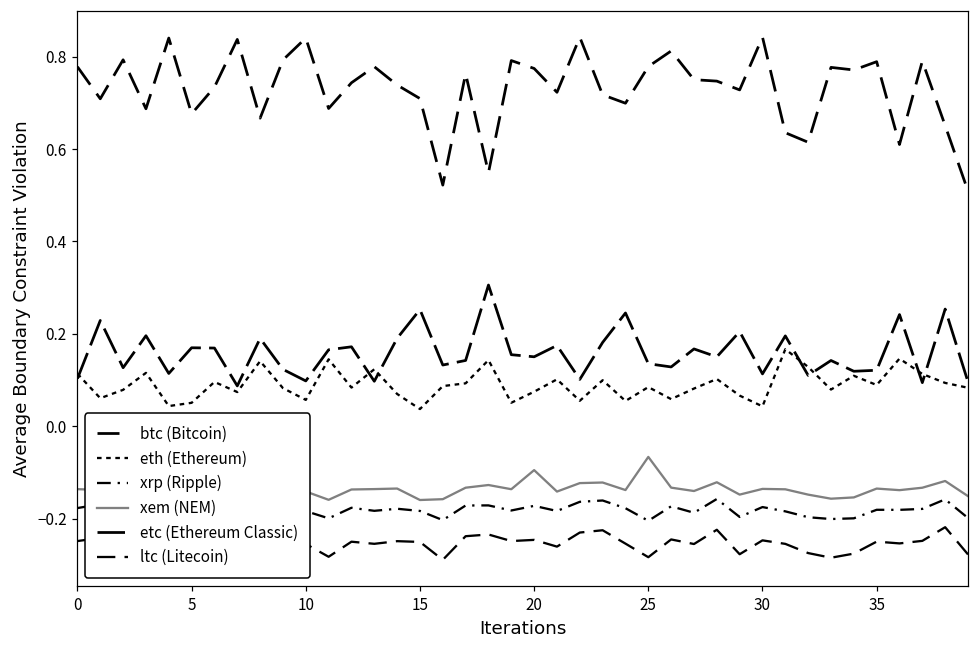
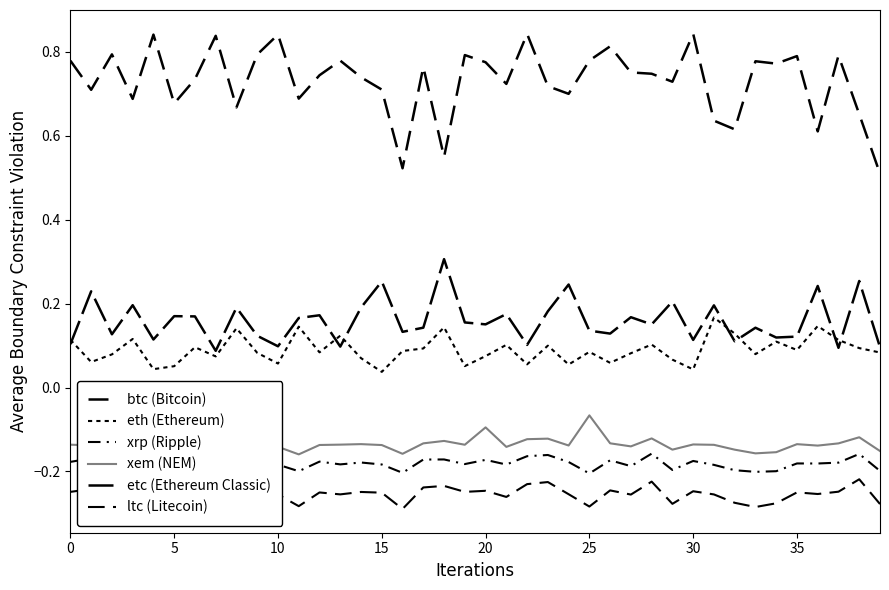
xem (NEM), 15: -0.16 -> -0.14
